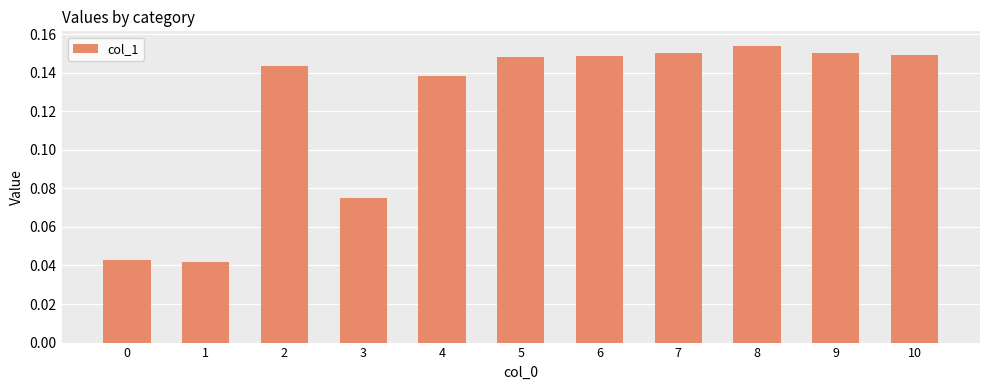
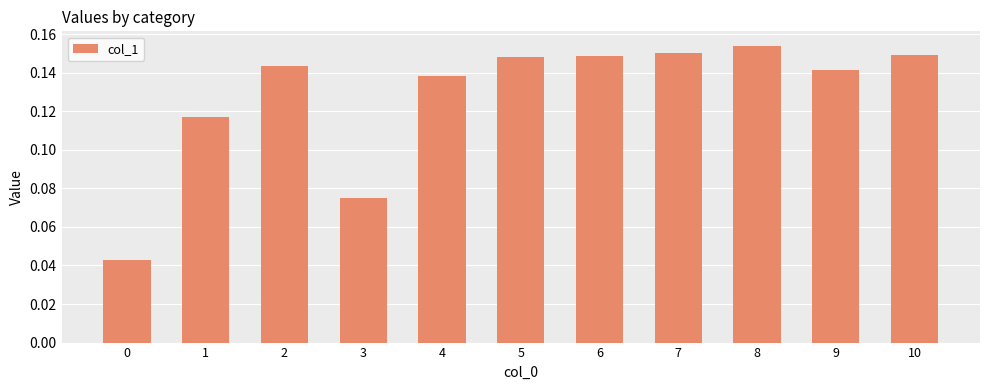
1: 0.042 -> 0.117
9: 0.150 -> 0.141
